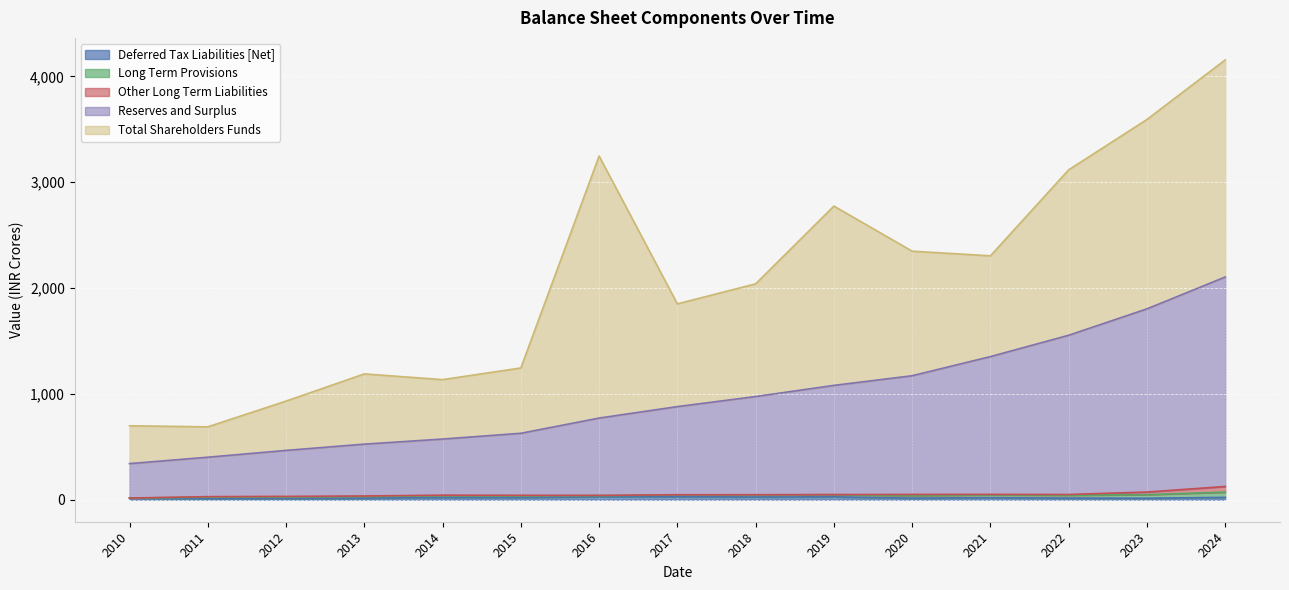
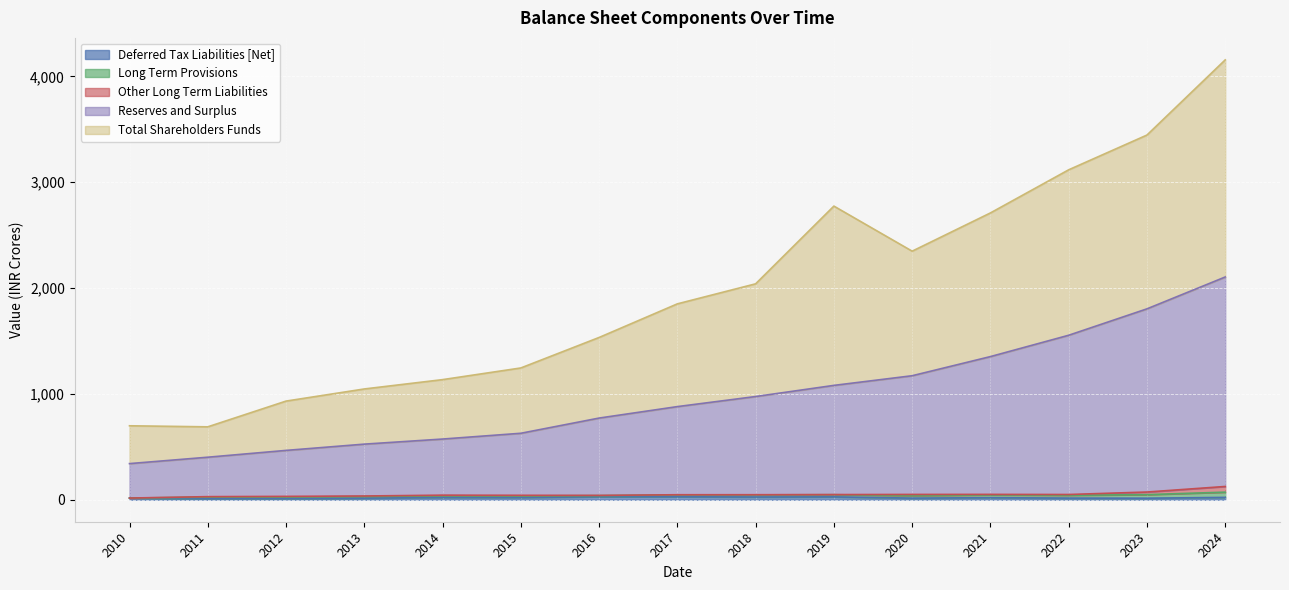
Total Shareholders Funds, 2013: 660 -> 520
Total Shareholders Funds, 2016: 2,480 -> 760
Total Shareholders Funds, 2021: 950 -> 1,360
Total Shareholders Funds, 2023: 1,790 -> 1,640
